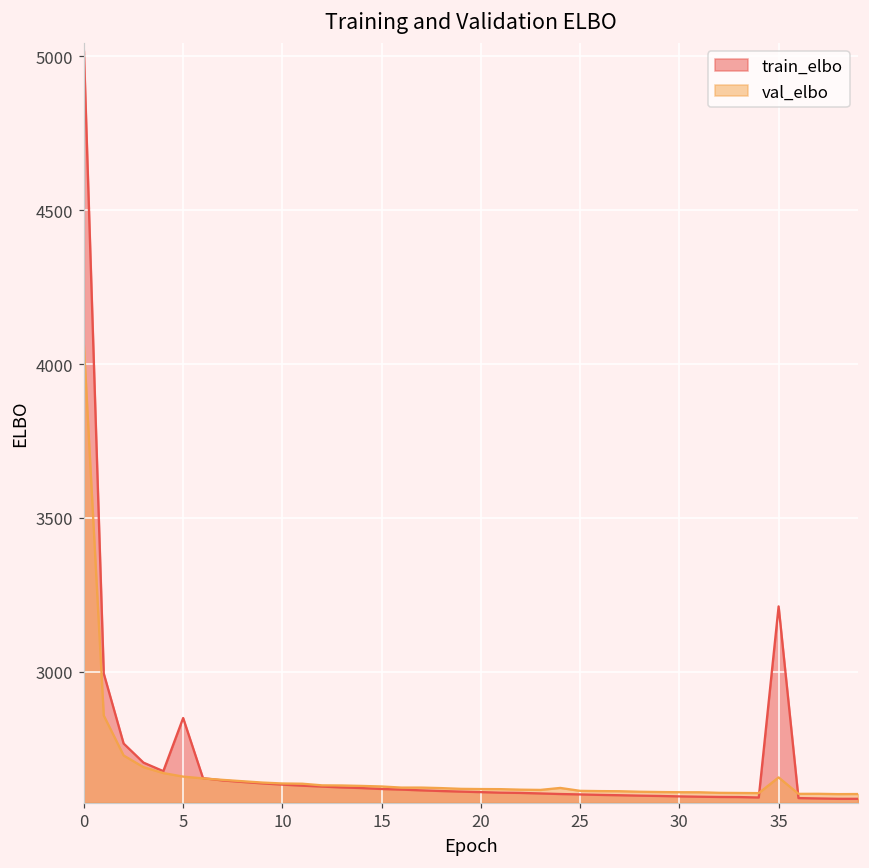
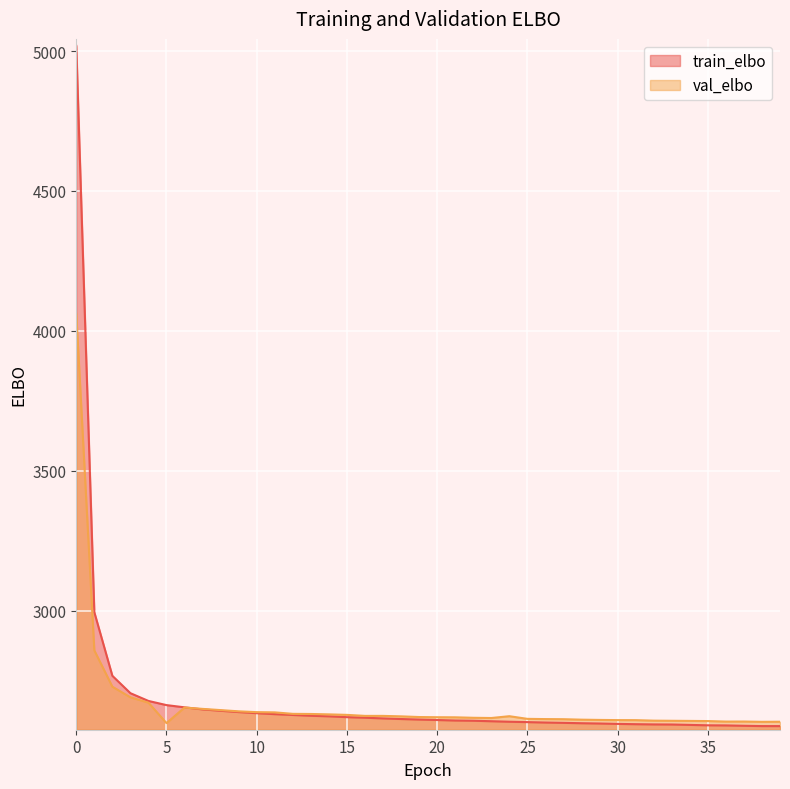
train_elbo, 5: 2850 -> 2660
val_elbo, 5: 2660 -> 2600
train_elbo, 35: 3210 -> 2590
val_elbo, 35: 2660 -> 2610
